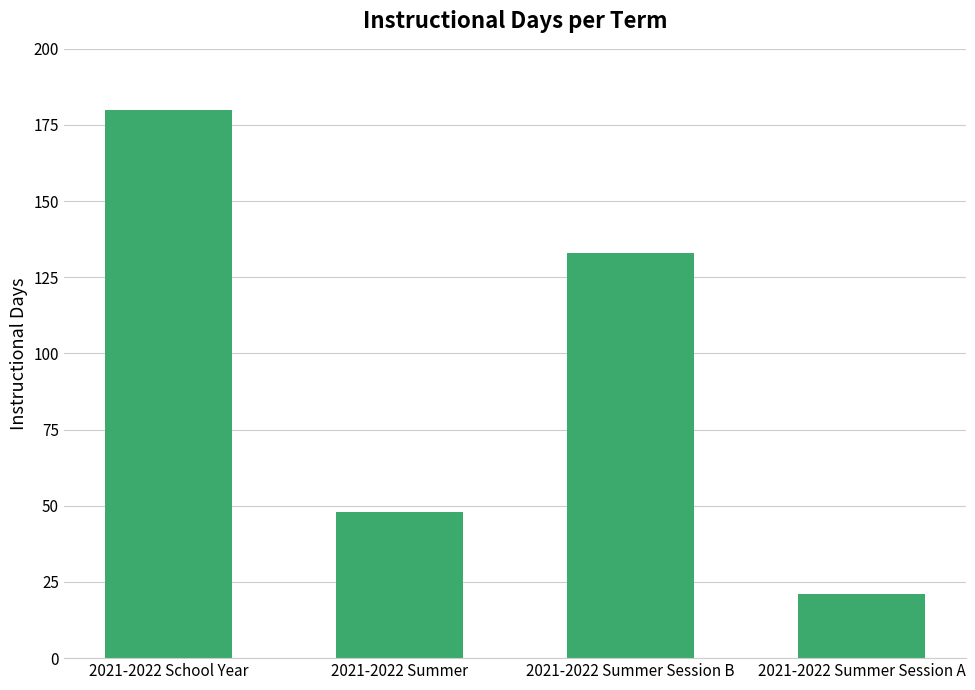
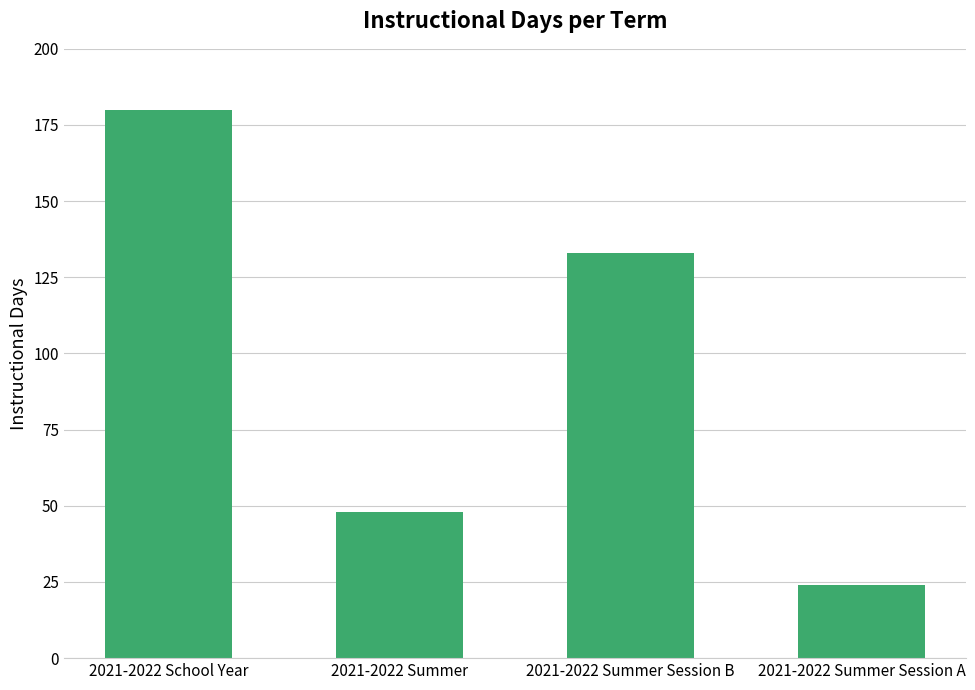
2021-2022 Summer Session A: 21 -> 24
